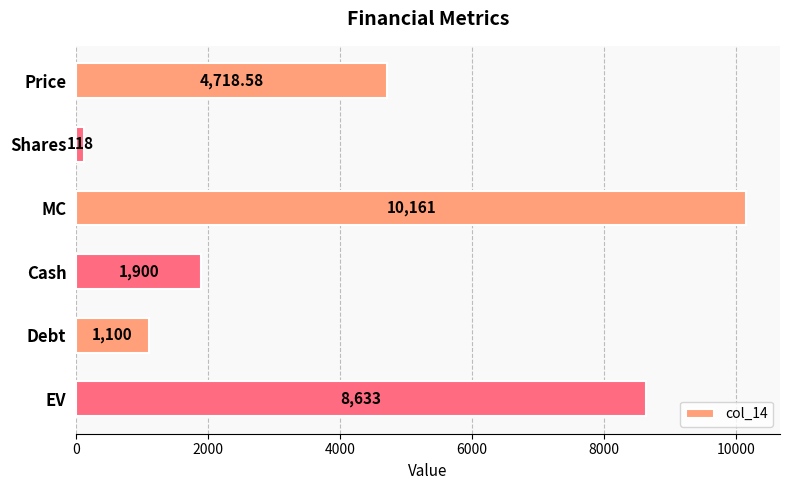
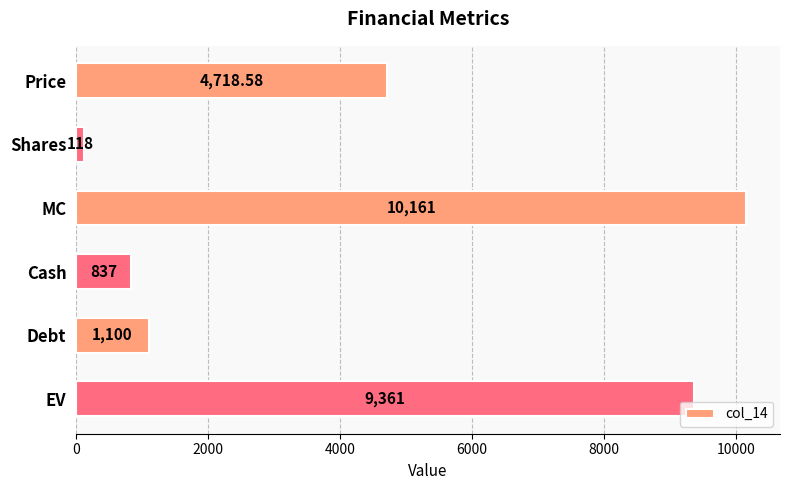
Cash: 1,900 -> 837
EV: 8,633 -> 9,361
